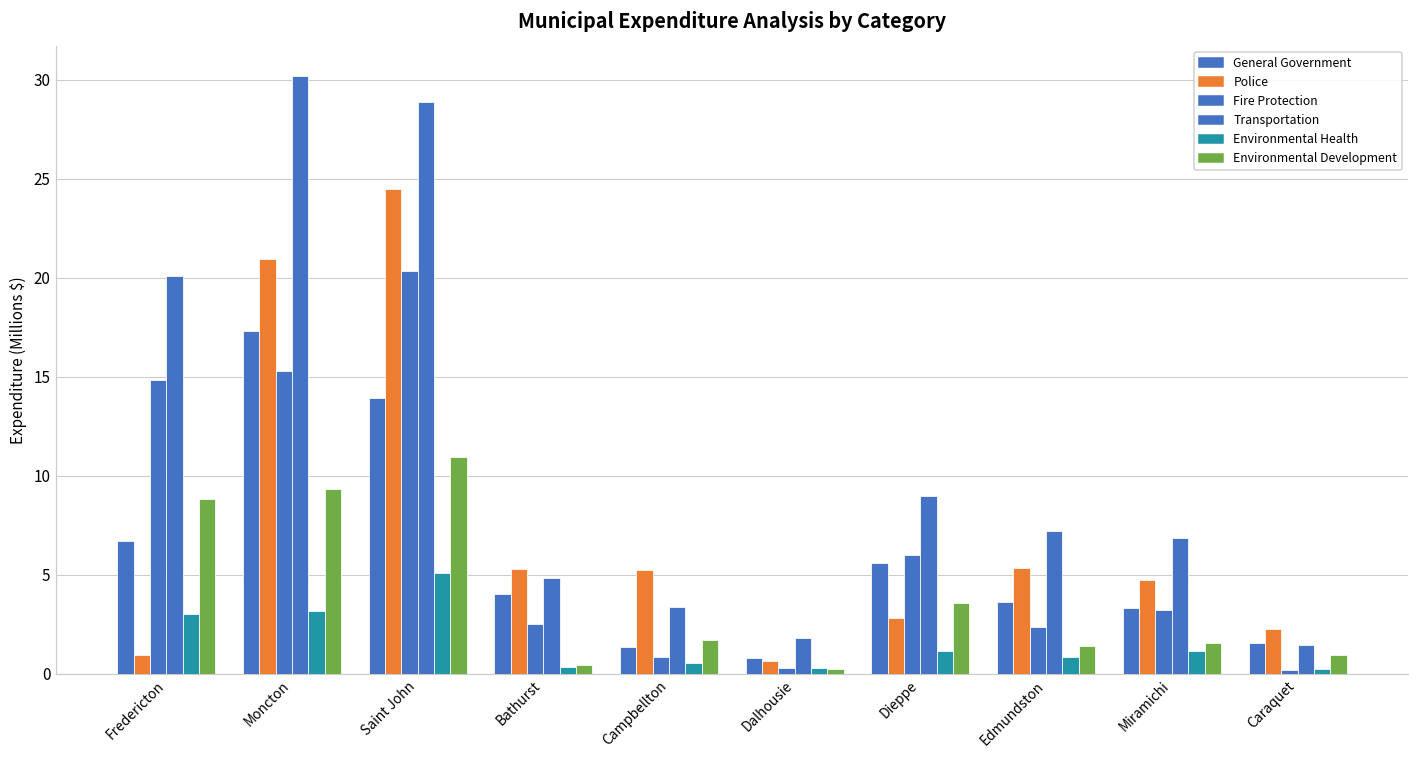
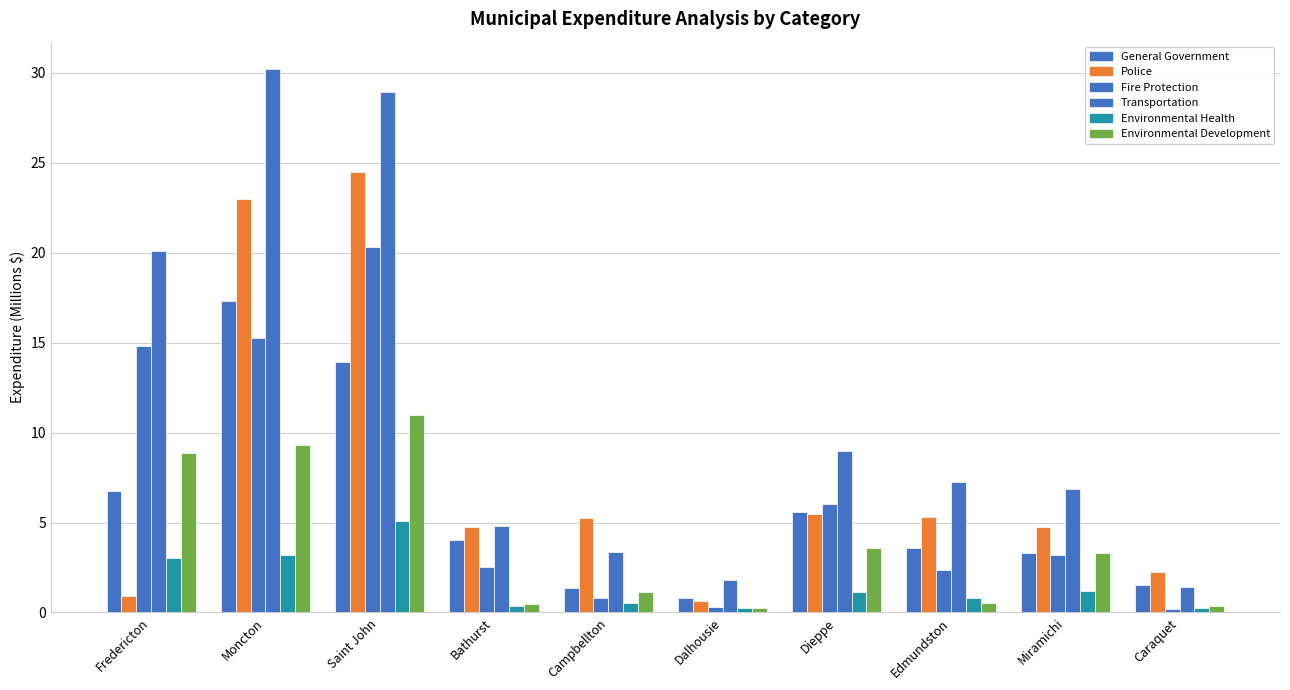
Police, Moncton: 20.9 -> 23.0
Police, Bathurst: 5.3 -> 4.8
Environmental Development, Campbellton: 1.7 -> 1.1
Police, Dieppe: 2.8 -> 5.5
Environmental Development, Edmundston: 1.4 -> 0.5
Environmental Development, Miramichi: 1.5 -> 3.3
Environmental Development, Caraquet: 0.9 -> 0.4
